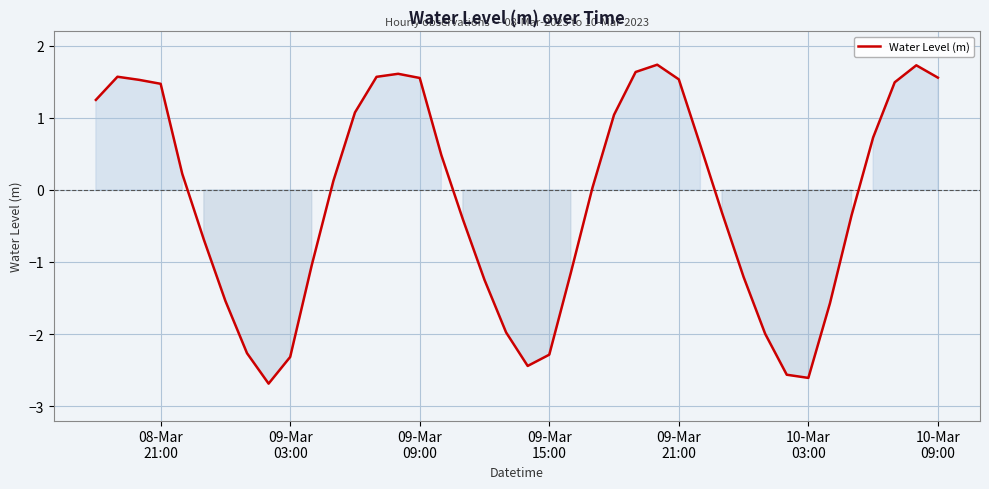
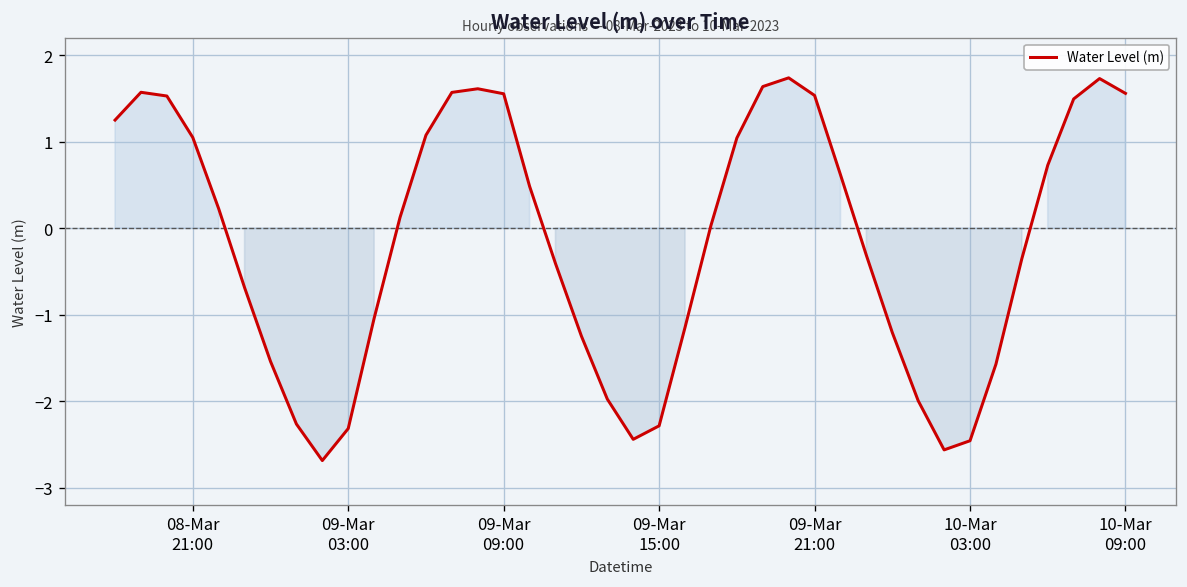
08-Mar 21:00: 1.5 -> 1.0
10-Mar 03:00: -2.6 -> -2.5
